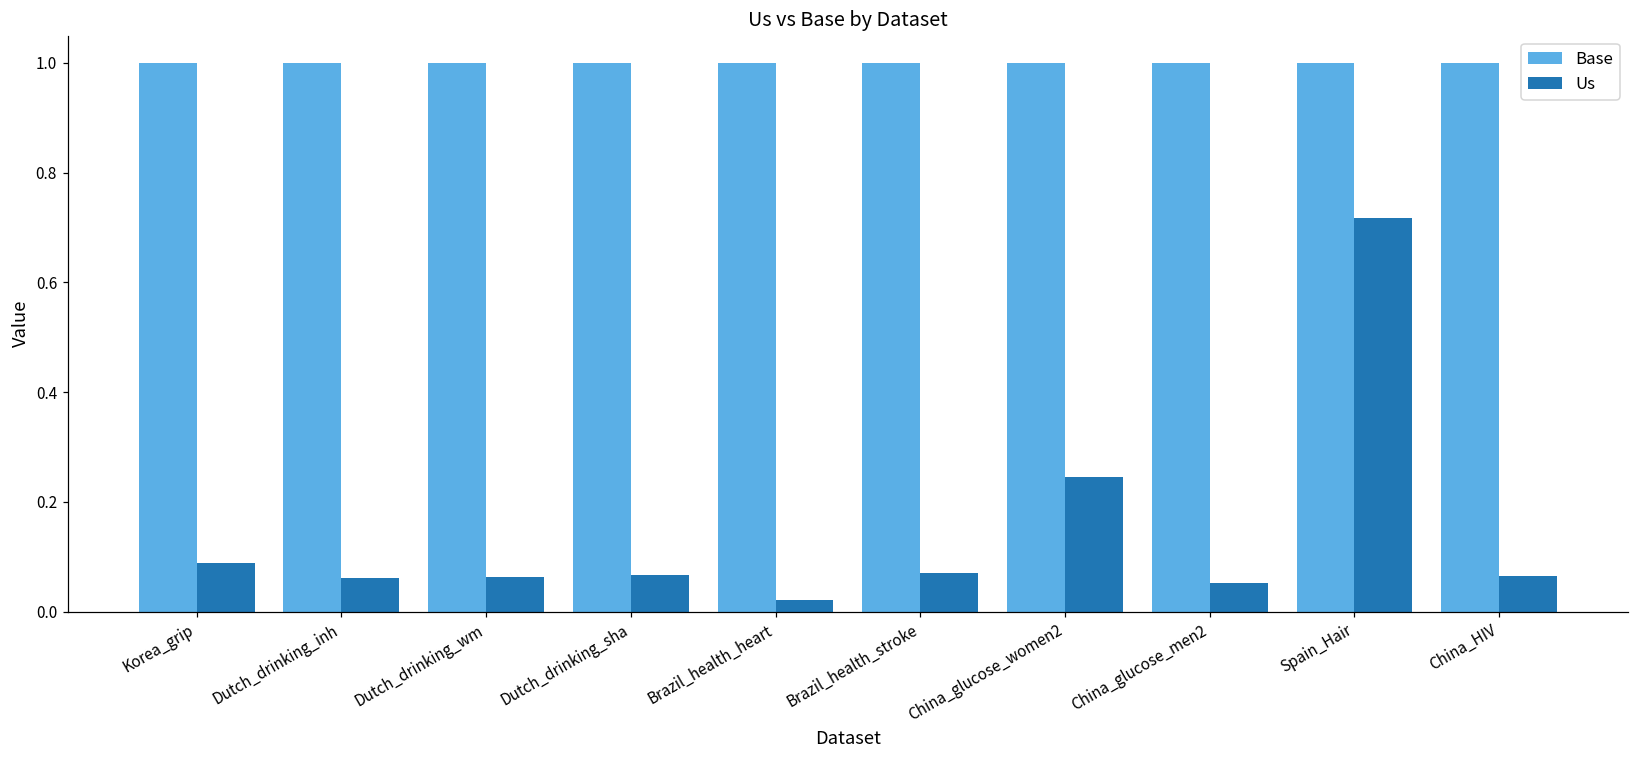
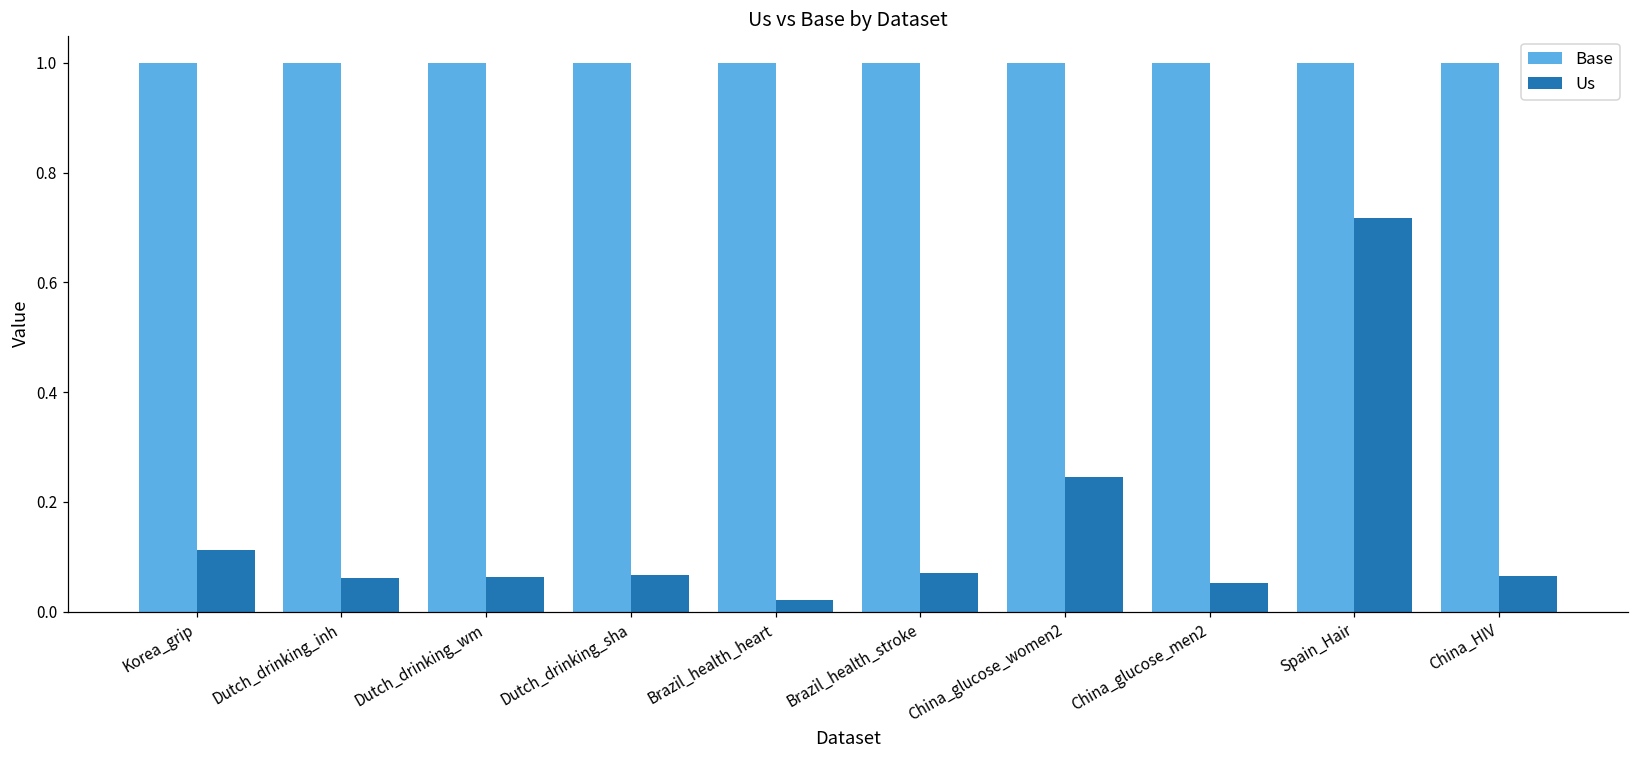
Us, Korea_grip: 0.09 -> 0.11
